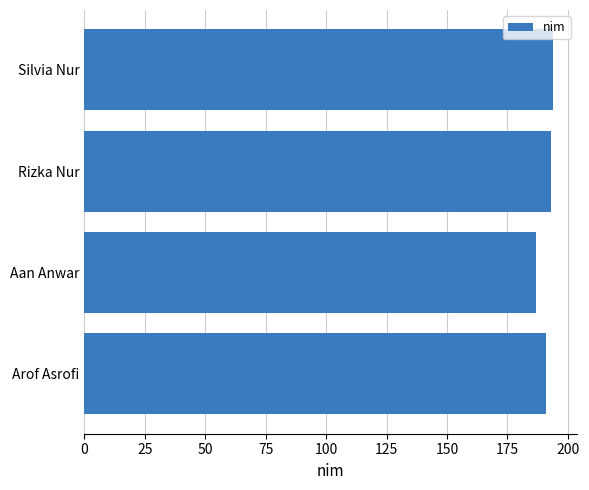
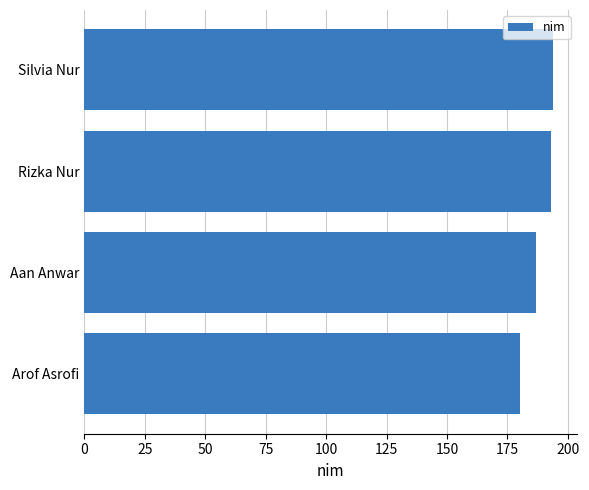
Arof Asrofi: 191 -> 180
